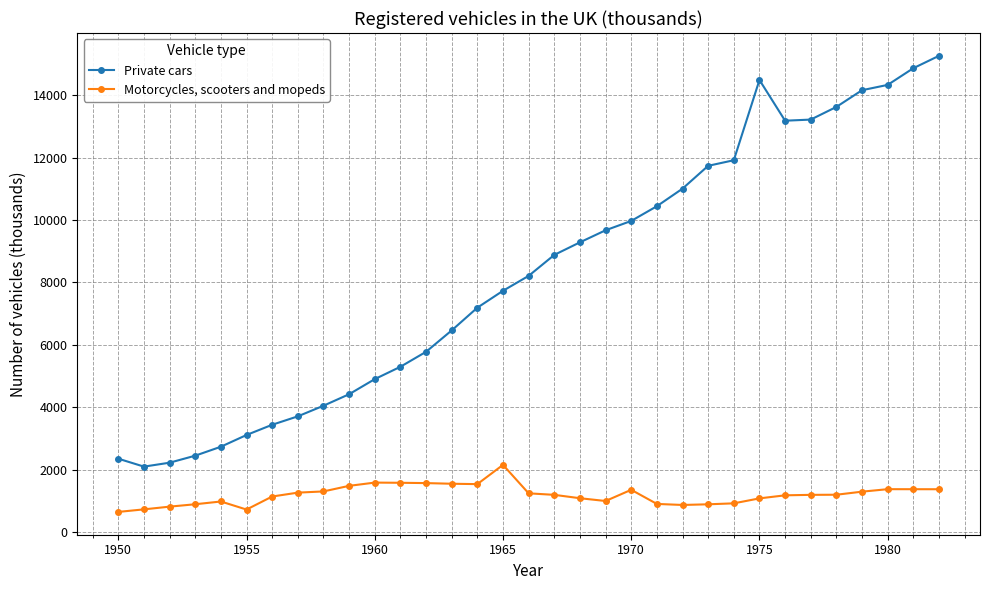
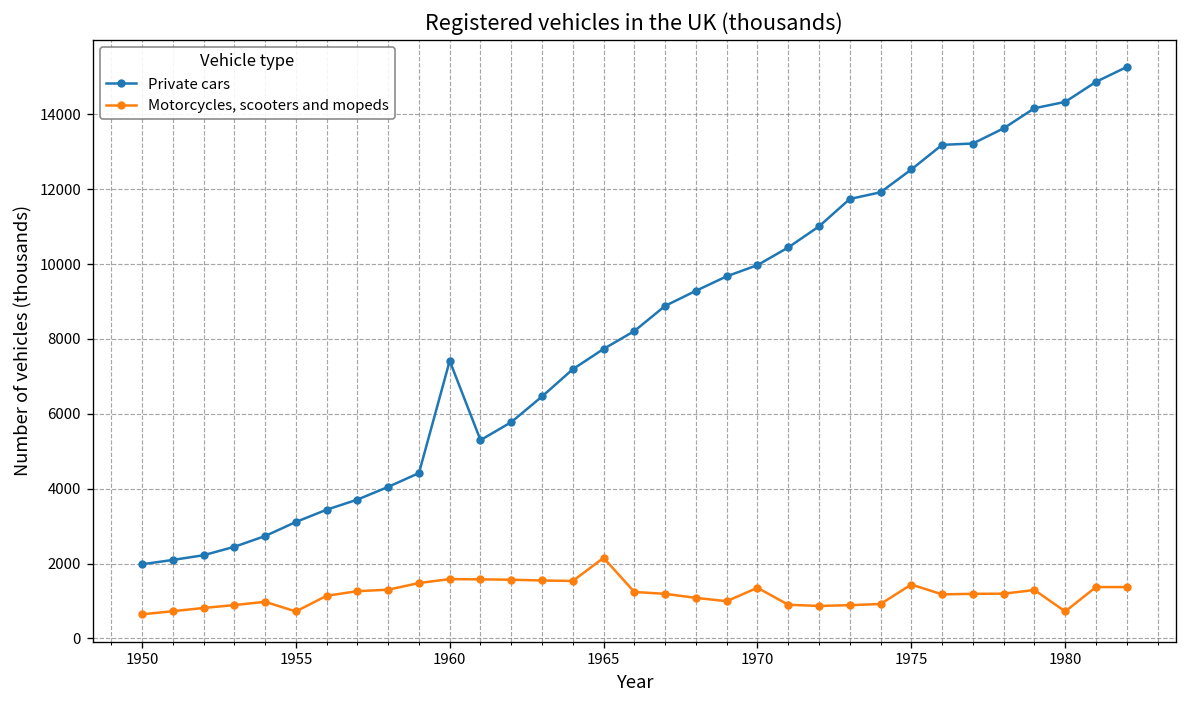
Private cars, 1950: 2300 -> 2000
Private cars, 1960: 4900 -> 7400
Private cars, 1975: 14500 -> 12500
Motorcycles, scooters and mopeds, 1975: 1100 -> 1400
Motorcycles, scooters and mopeds, 1980: 1400 -> 700
